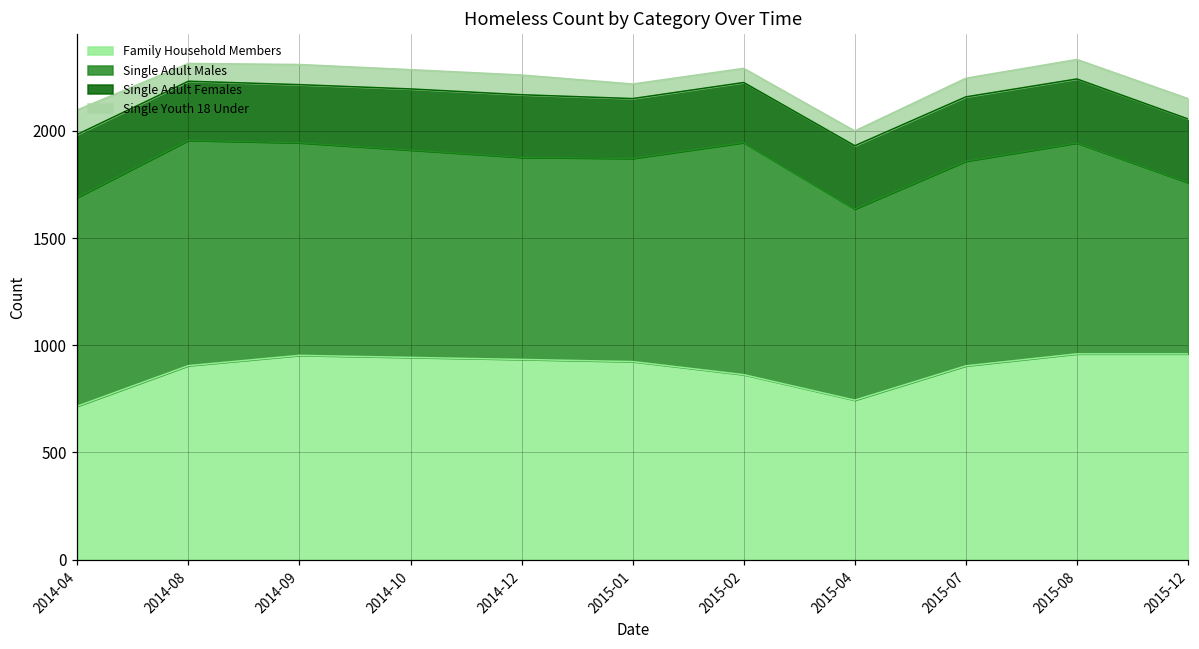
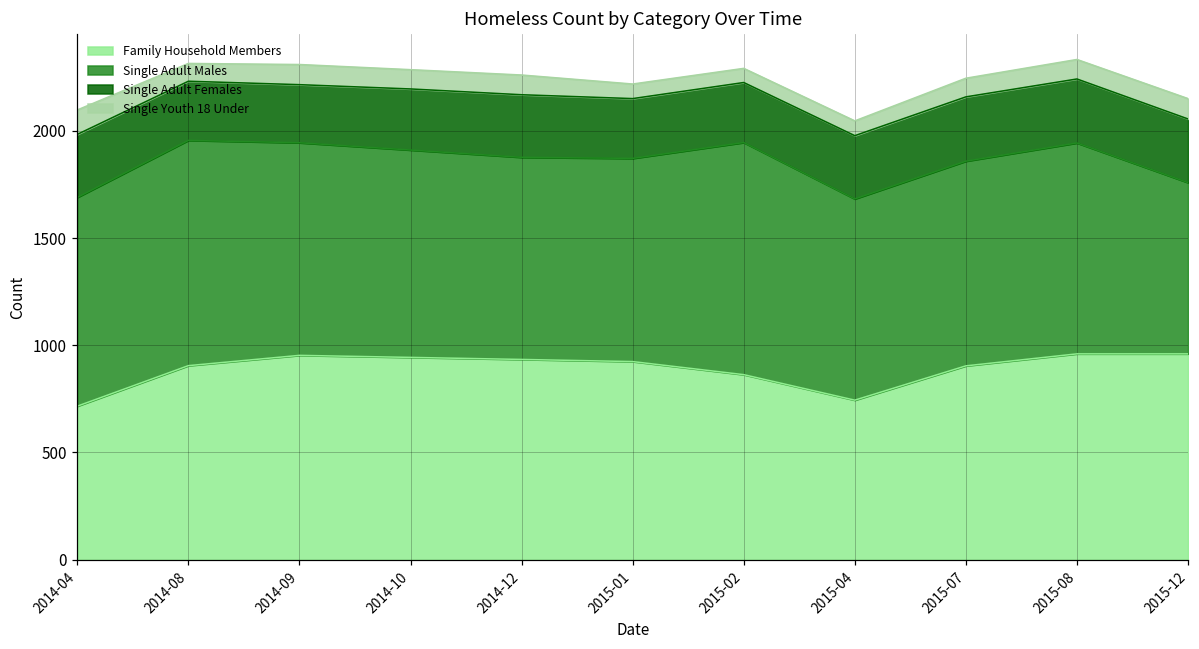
Single Adult Males, 2015-04: 890 -> 940
